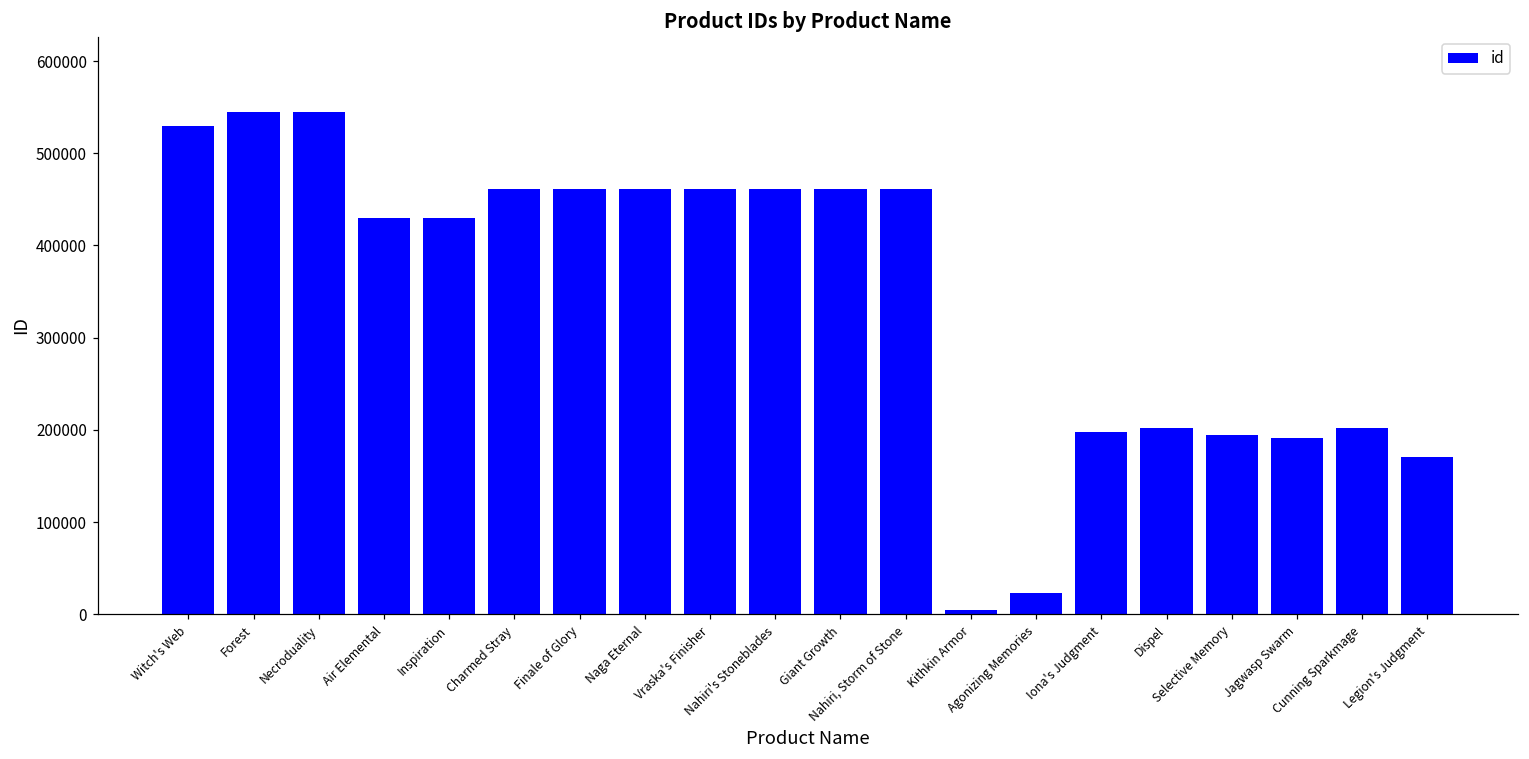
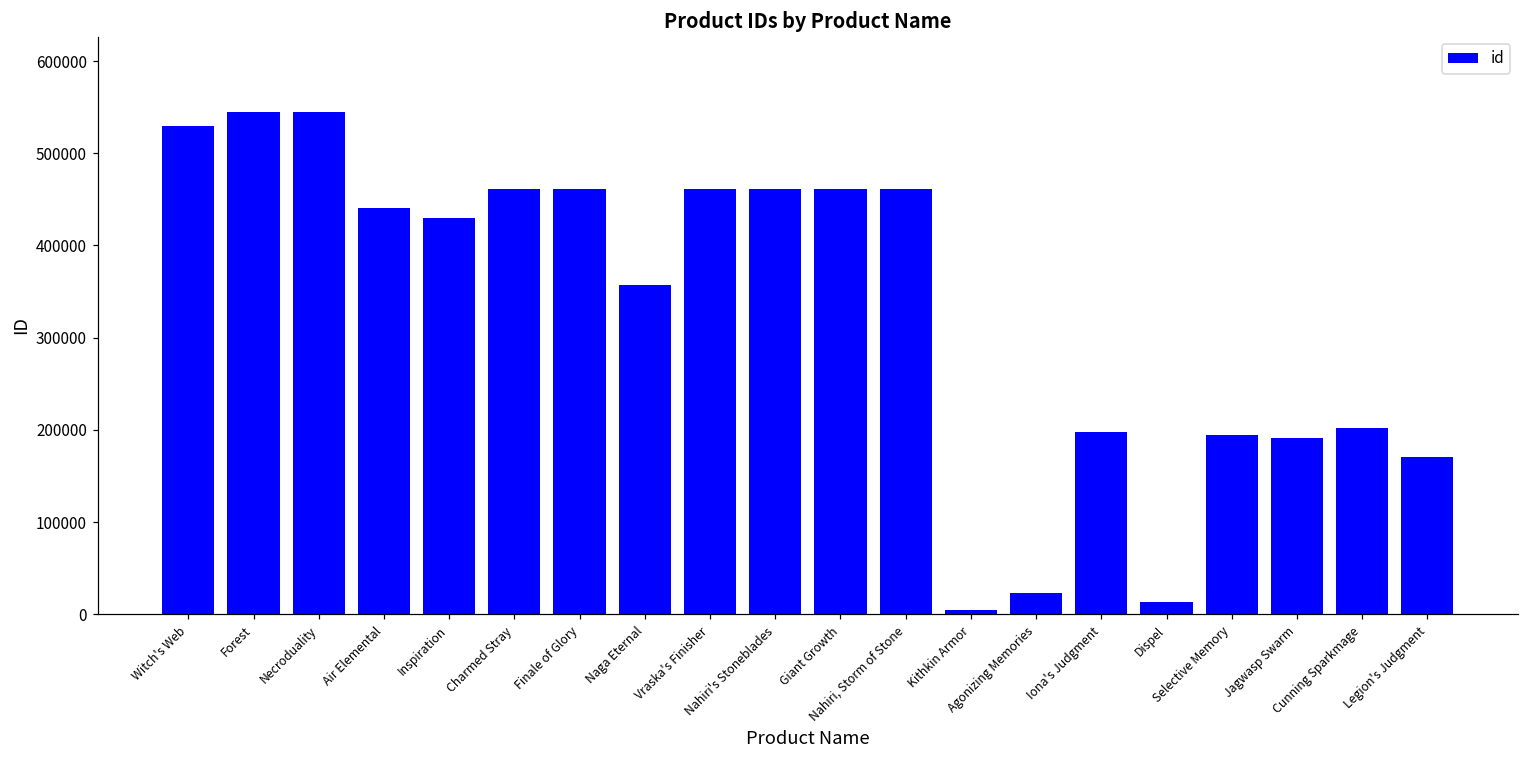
Air Elemental: 430000 -> 440000
Naga Eternal: 460000 -> 360000
Dispel: 200000 -> 10000
